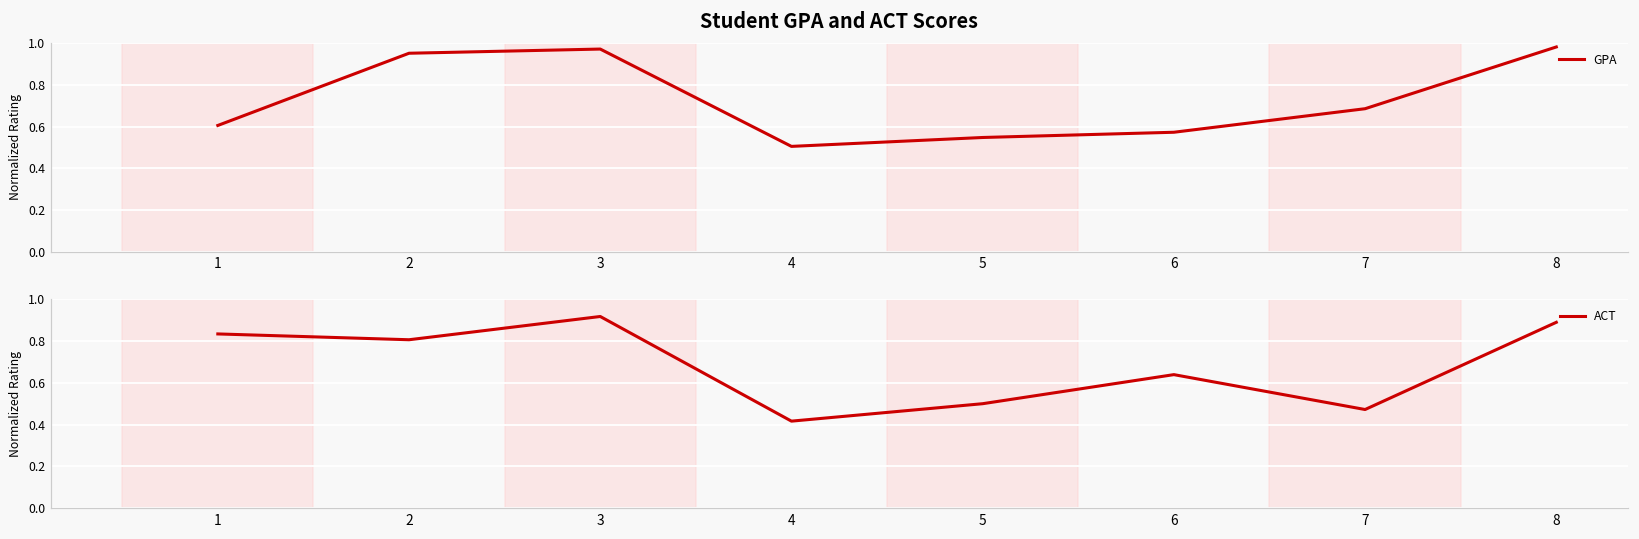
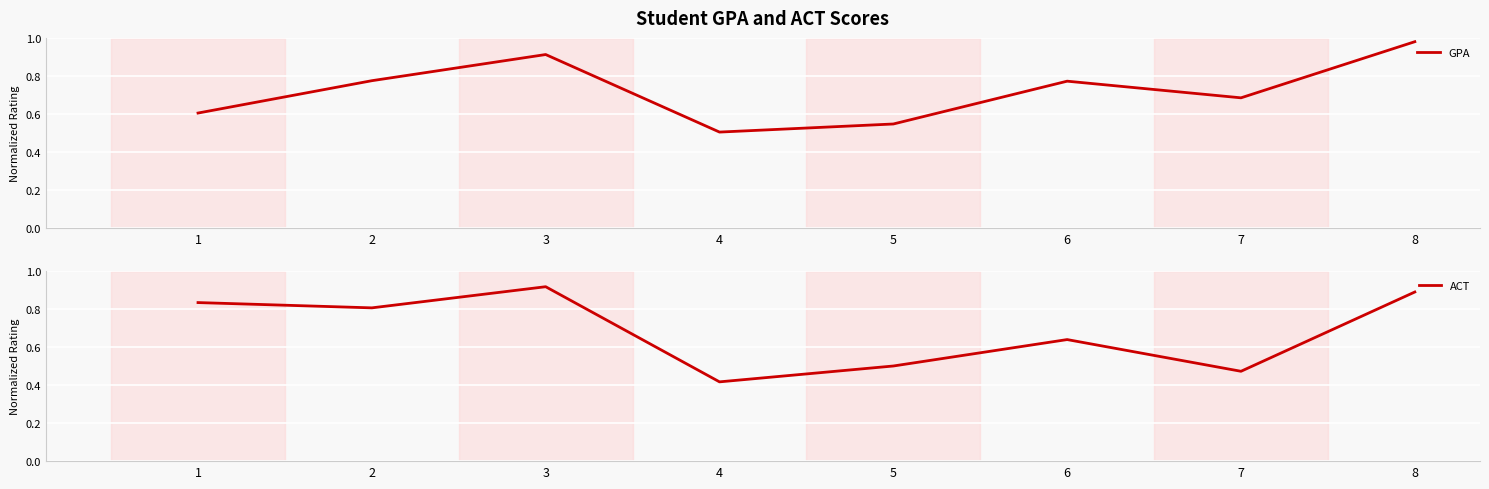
Student GPA and ACT Scores, 2: 0.95 -> 0.78
Student GPA and ACT Scores, 3: 0.97 -> 0.91
Student GPA and ACT Scores, 6: 0.57 -> 0.77
